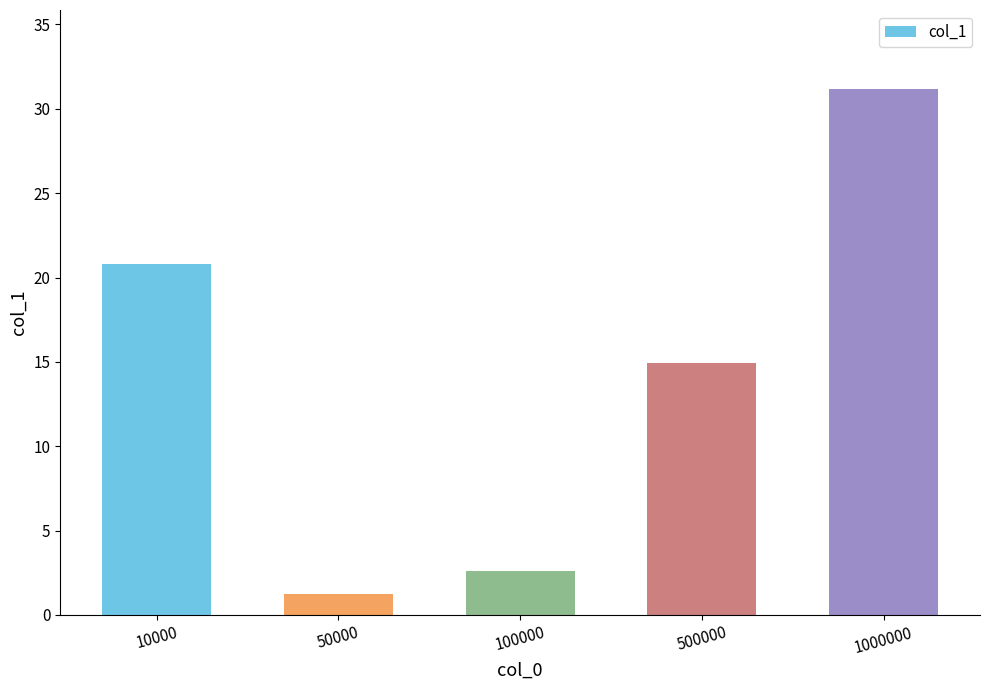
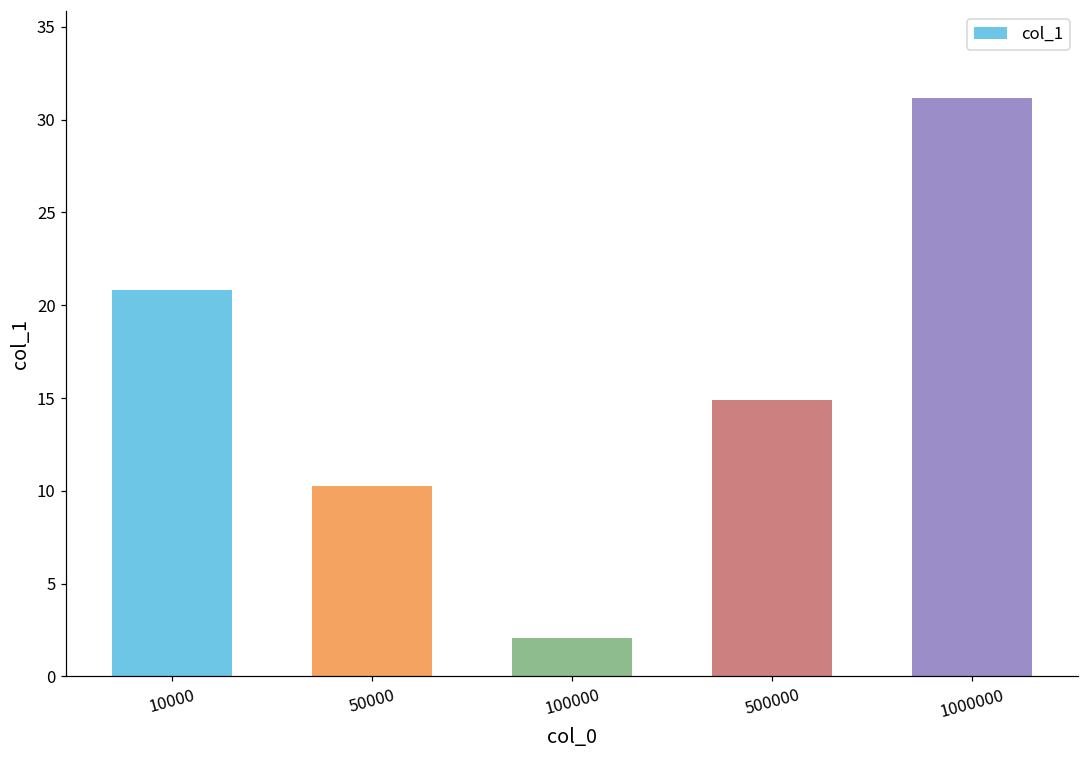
50000: 1.2 -> 10.3
100000: 2.6 -> 2.1
